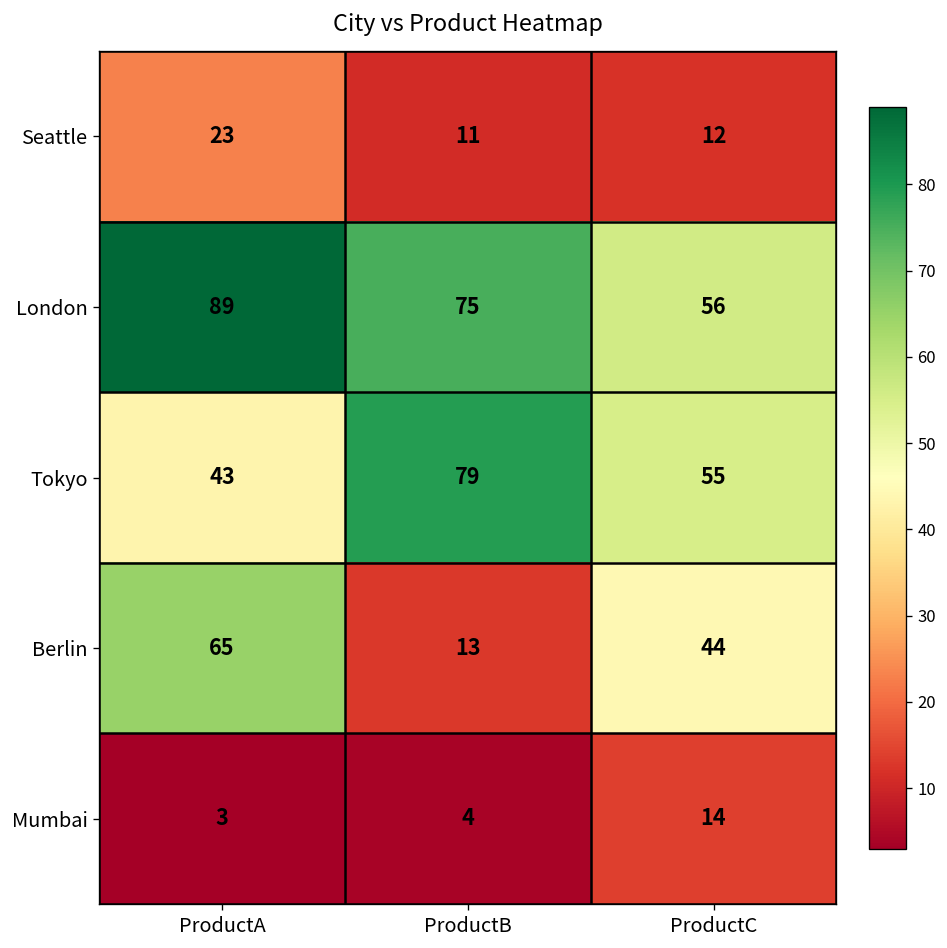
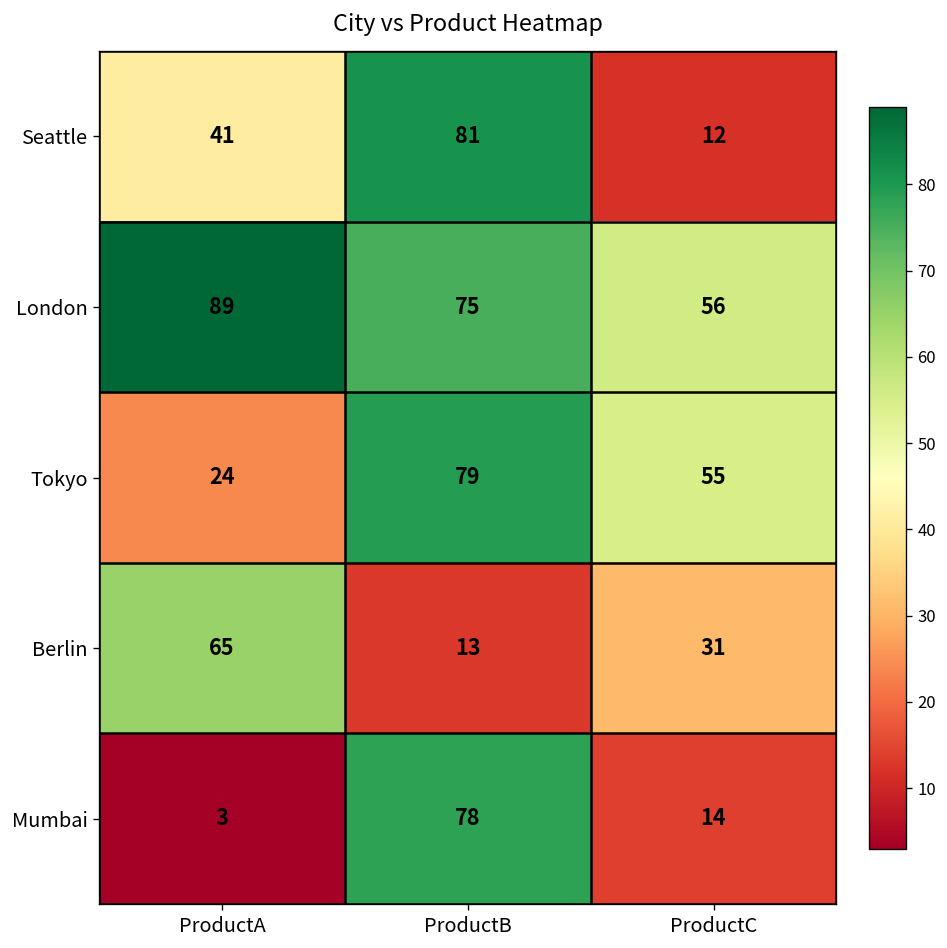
Seattle, ProductA: 23 -> 41
Seattle, ProductB: 11 -> 81
Tokyo, ProductA: 43 -> 24
Berlin, ProductC: 44 -> 31
Mumbai, ProductB: 4 -> 78
